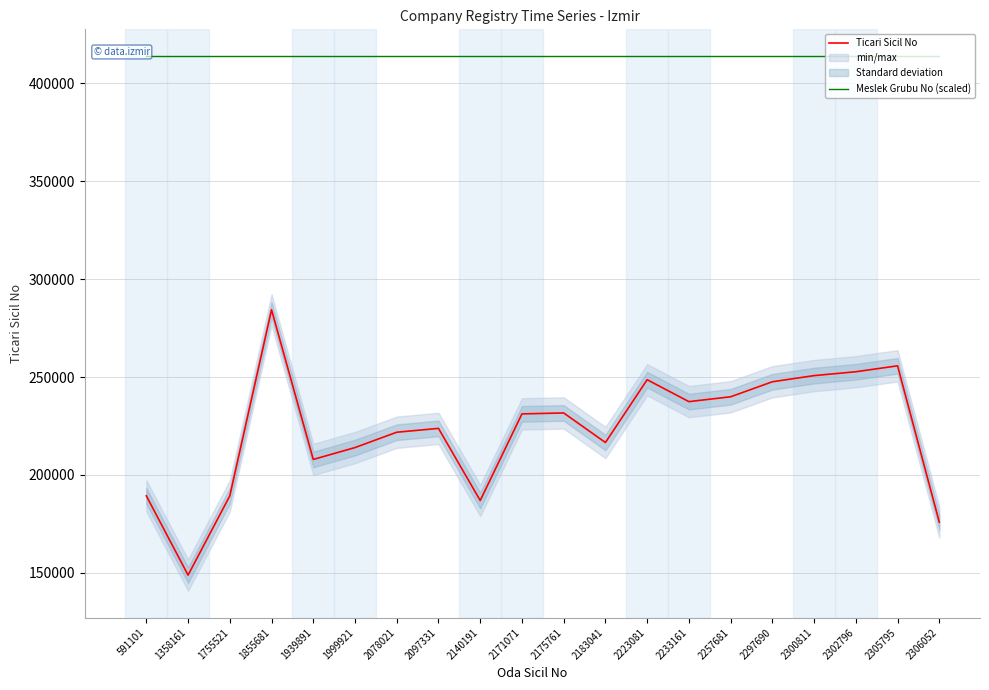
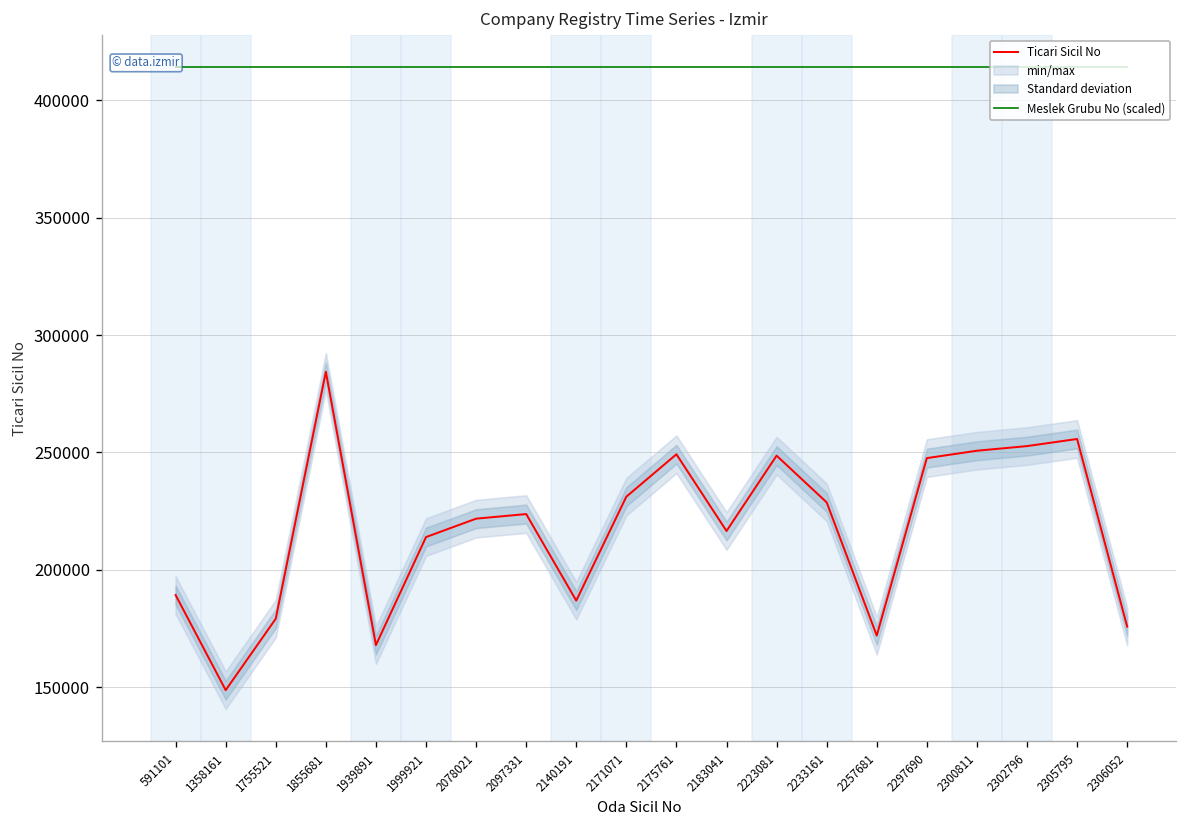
Ticari Sicil No, 1755521: 189000 -> 179000
Ticari Sicil No, 1939891: 208000 -> 168000
Ticari Sicil No, 2175761: 232000 -> 249000
Ticari Sicil No, 2233161: 237000 -> 229000
Ticari Sicil No, 2257681: 240000 -> 172000
